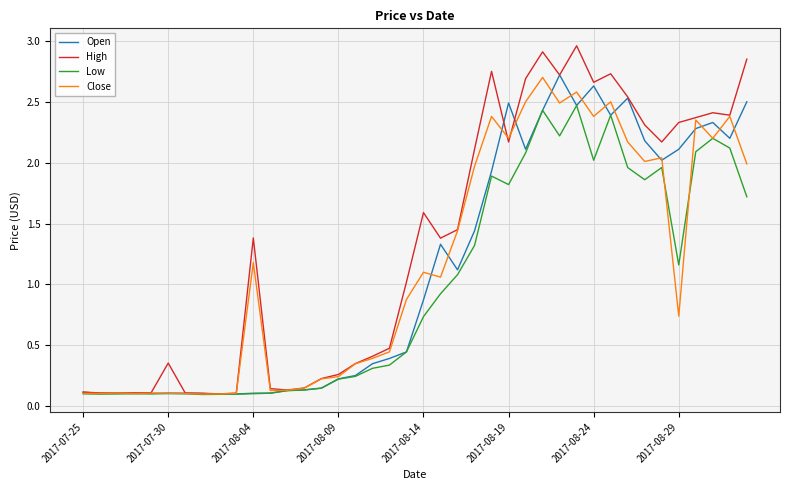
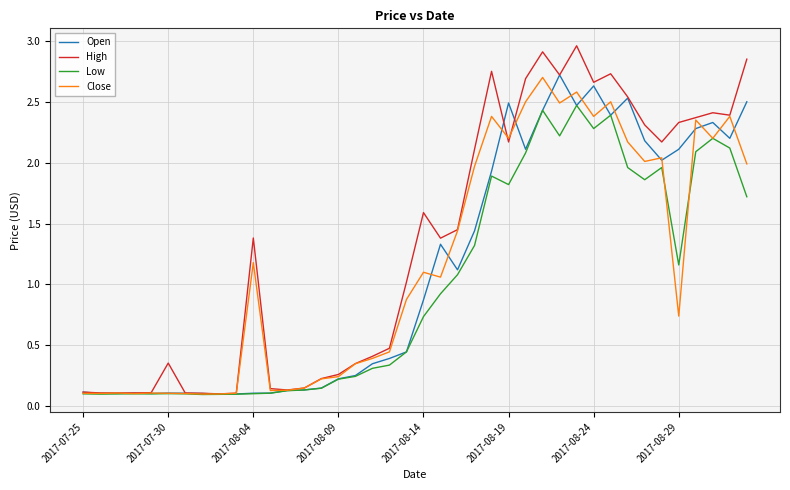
Low, 2017-08-24: 2.02 -> 2.28
